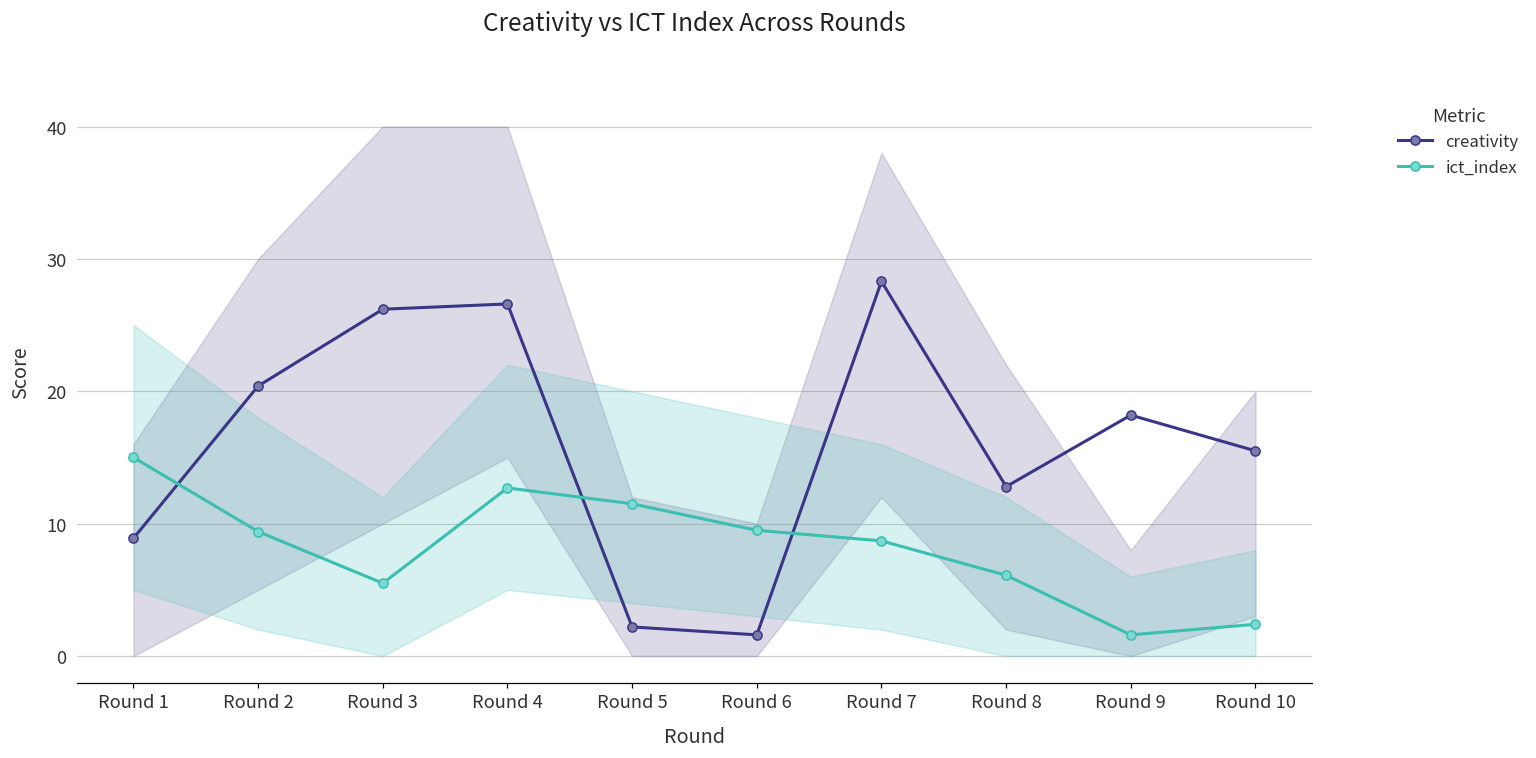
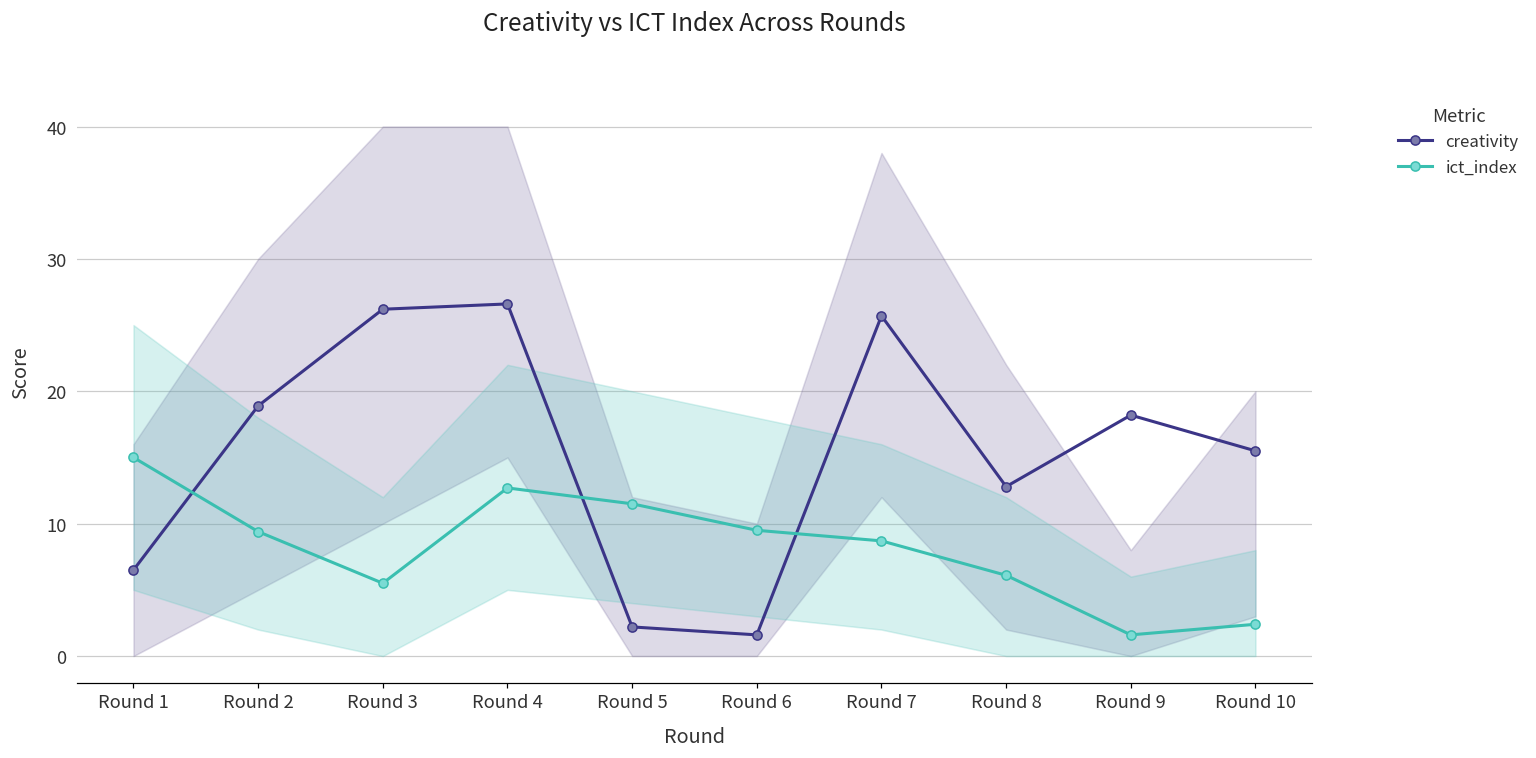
creativity, Round 1: 8.9 -> 6.5
creativity, Round 2: 20.4 -> 18.9
creativity, Round 7: 28.3 -> 25.7
